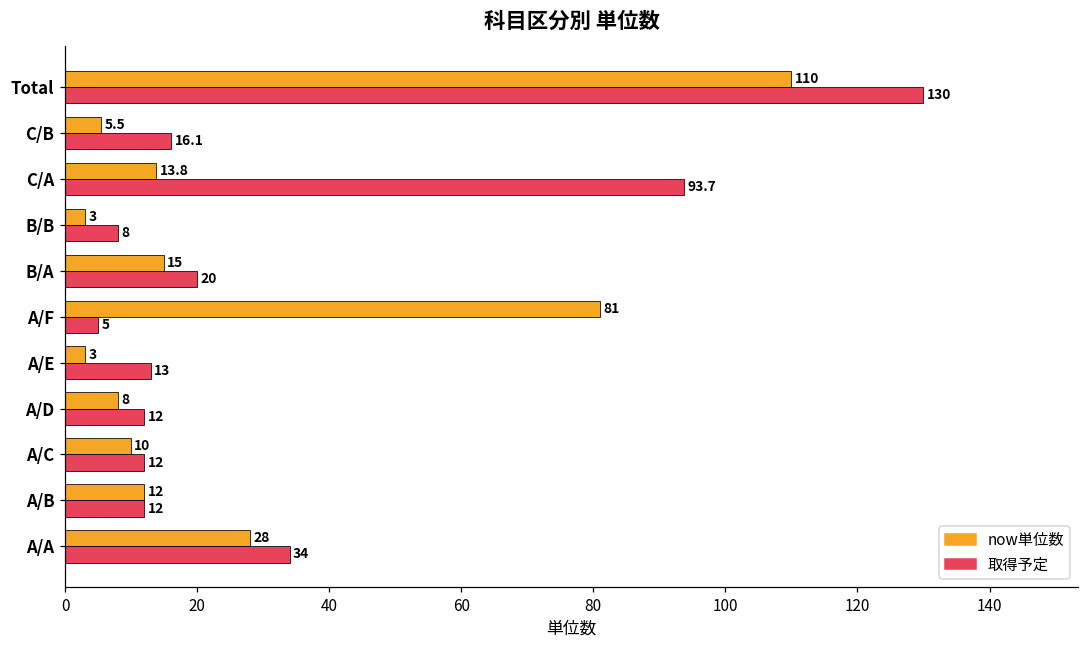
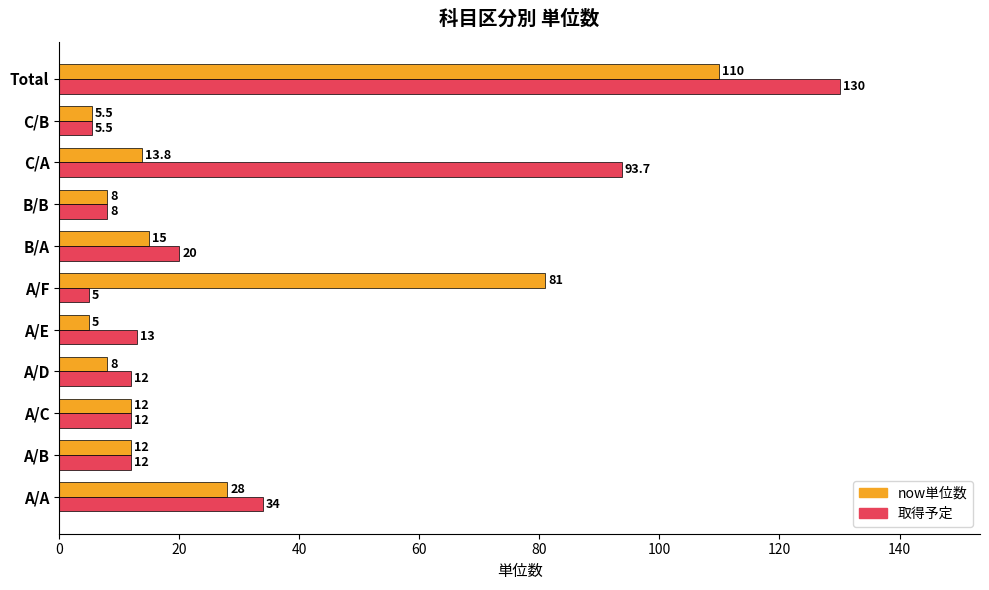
取得予定, C/B: 16.1 -> 5.5
now単位数, B/B: 3 -> 8
now単位数, A/E: 3 -> 5
now単位数, A/C: 10 -> 12
